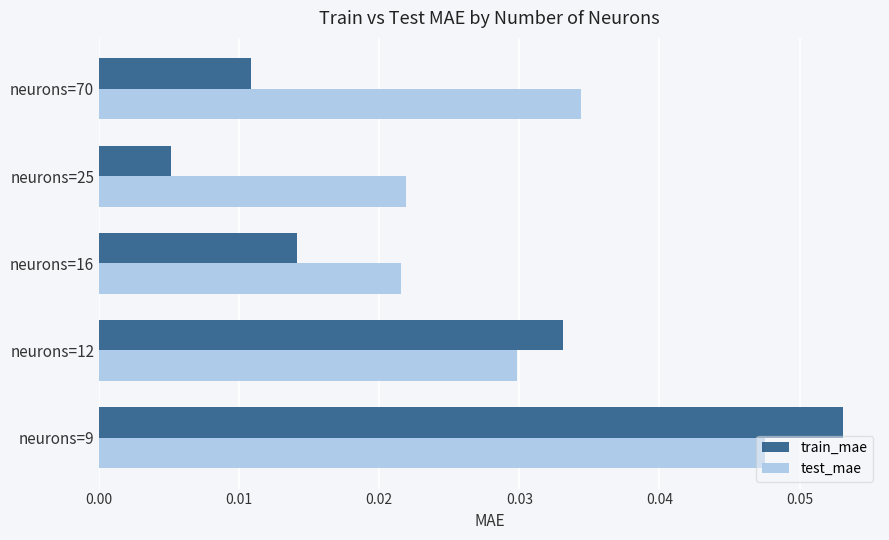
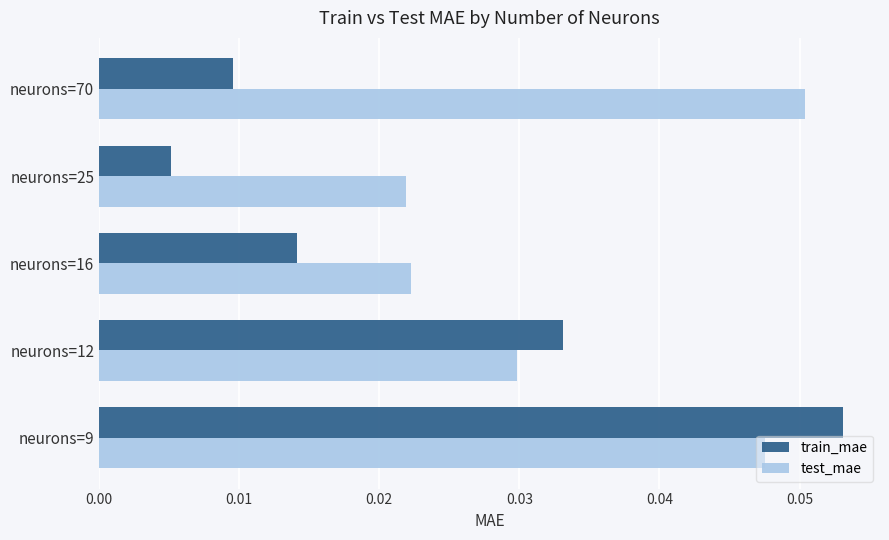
train_mae, neurons=70: 0.0108 -> 0.0096
test_mae, neurons=70: 0.0344 -> 0.0504
test_mae, neurons=16: 0.0215 -> 0.0222
